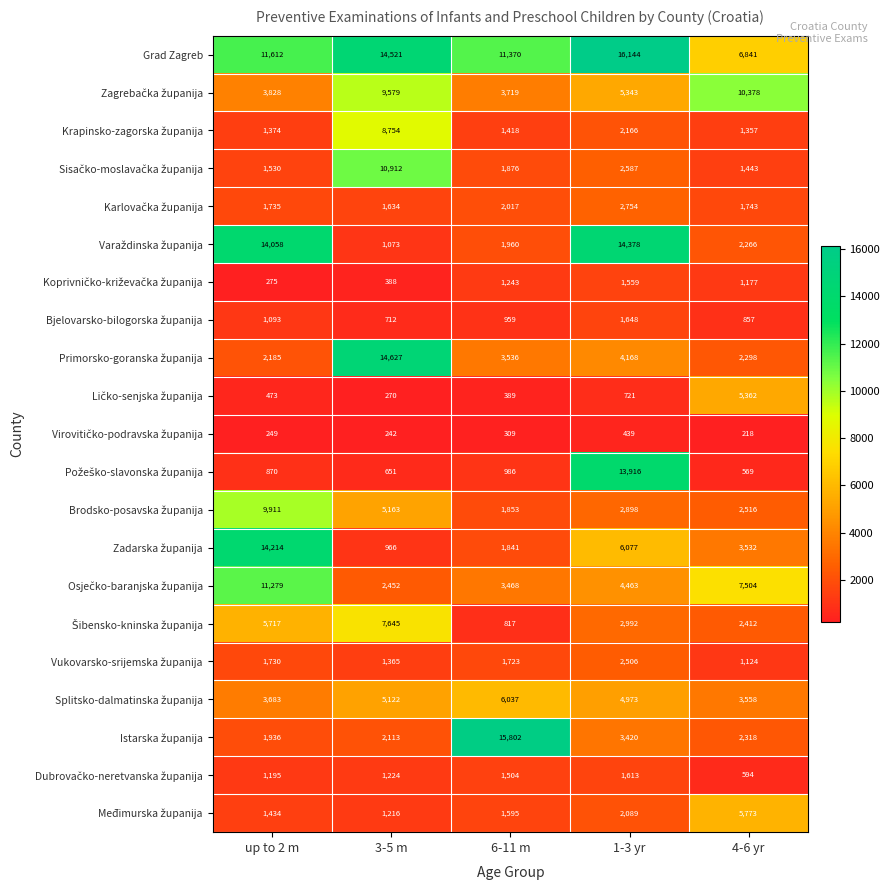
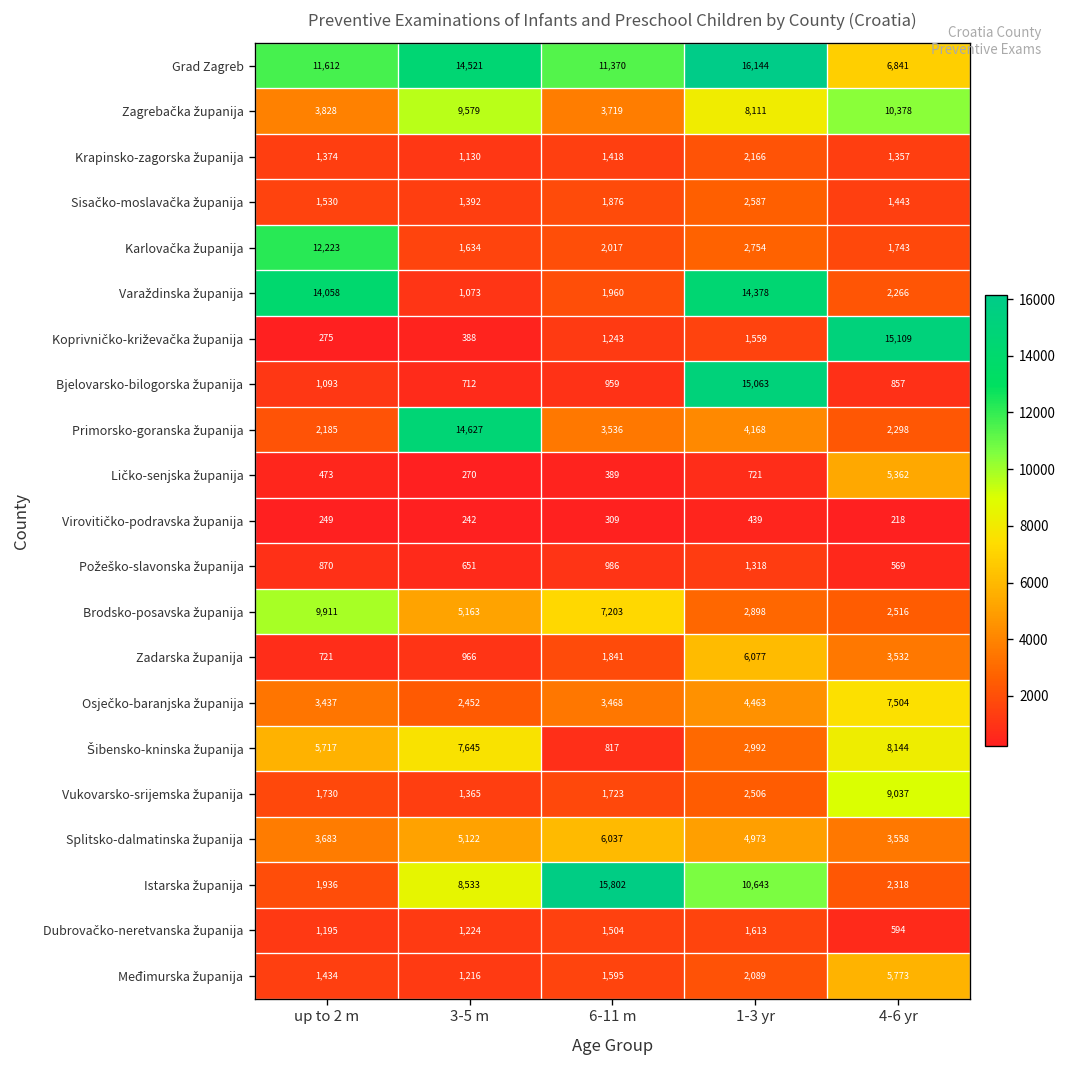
Zagrebačka županija, 1-3 yr: 5,343 -> 8,111
Krapinsko-zagorska županija, 3-5 m: 8,754 -> 1,130
Sisačko-moslavačka županija, 3-5 m: 10,912 -> 1,392
Karlovačka županija, up to 2 m: 1,735 -> 12,223
Koprivničko-križevačka županija, 4-6 yr: 1,177 -> 15,109
Bjelovarsko-bilogorska županija, 1-3 yr: 1,648 -> 15,063
Požeško-slavonska županija, 1-3 yr: 13,916 -> 1,318
Brodsko-posavska županija, 6-11 m: 1,853 -> 7,203
Zadarska županija, up to 2 m: 14,214 -> 721
Osječko-baranjska županija, up to 2 m: 11,279 -> 3,437
Šibensko-kninska županija, 4-6 yr: 2,412 -> 8,144
Vukovarsko-srijemska županija, 4-6 yr: 1,124 -> 9,037
Istarska županija, 3-5 m: 2,113 -> 8,533
Istarska županija, 1-3 yr: 3,420 -> 10,643
